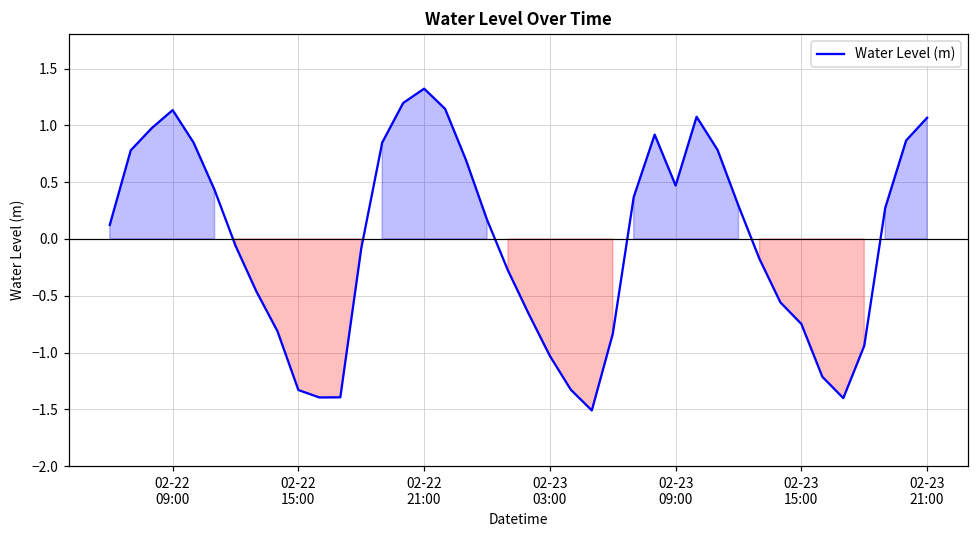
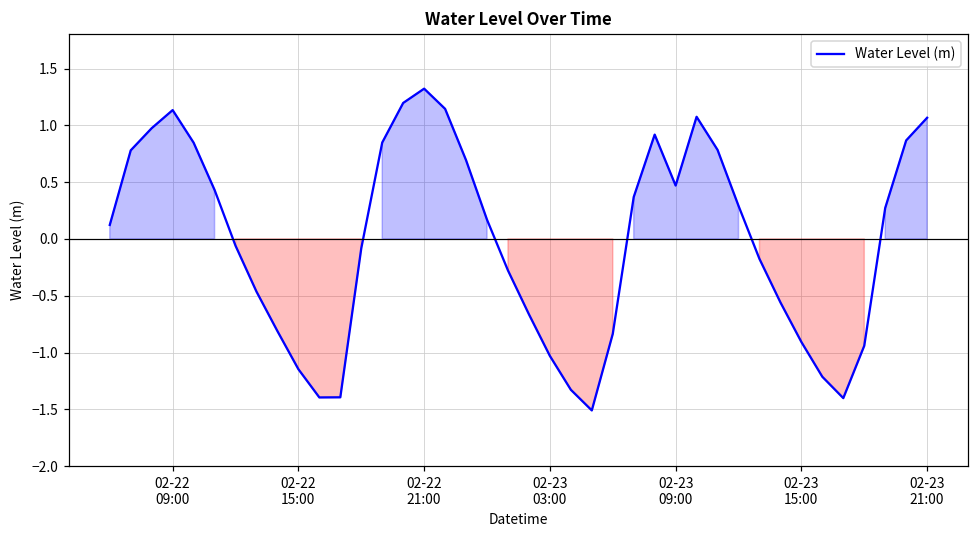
02-22 15:00: -1.33 -> -1.15
02-23 15:00: -0.75 -> -0.91
